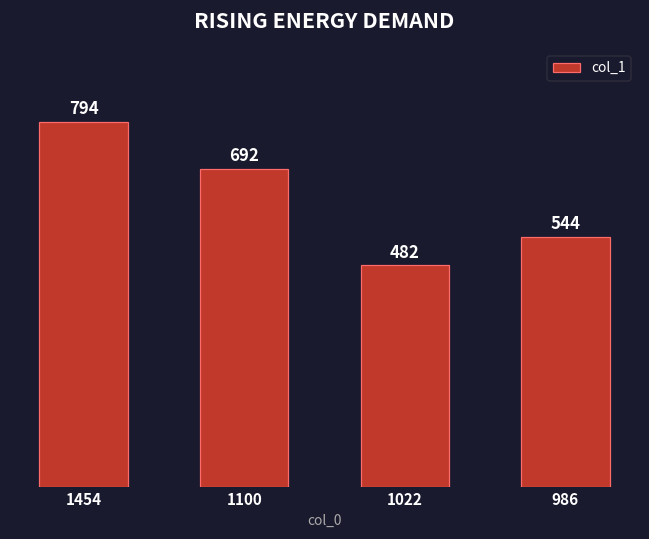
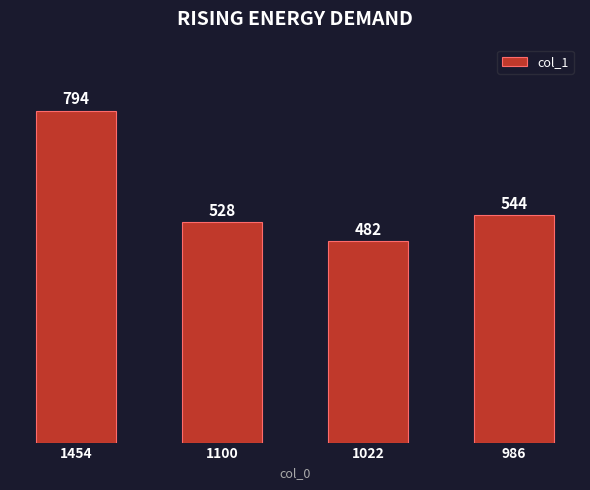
1100: 692 -> 528
